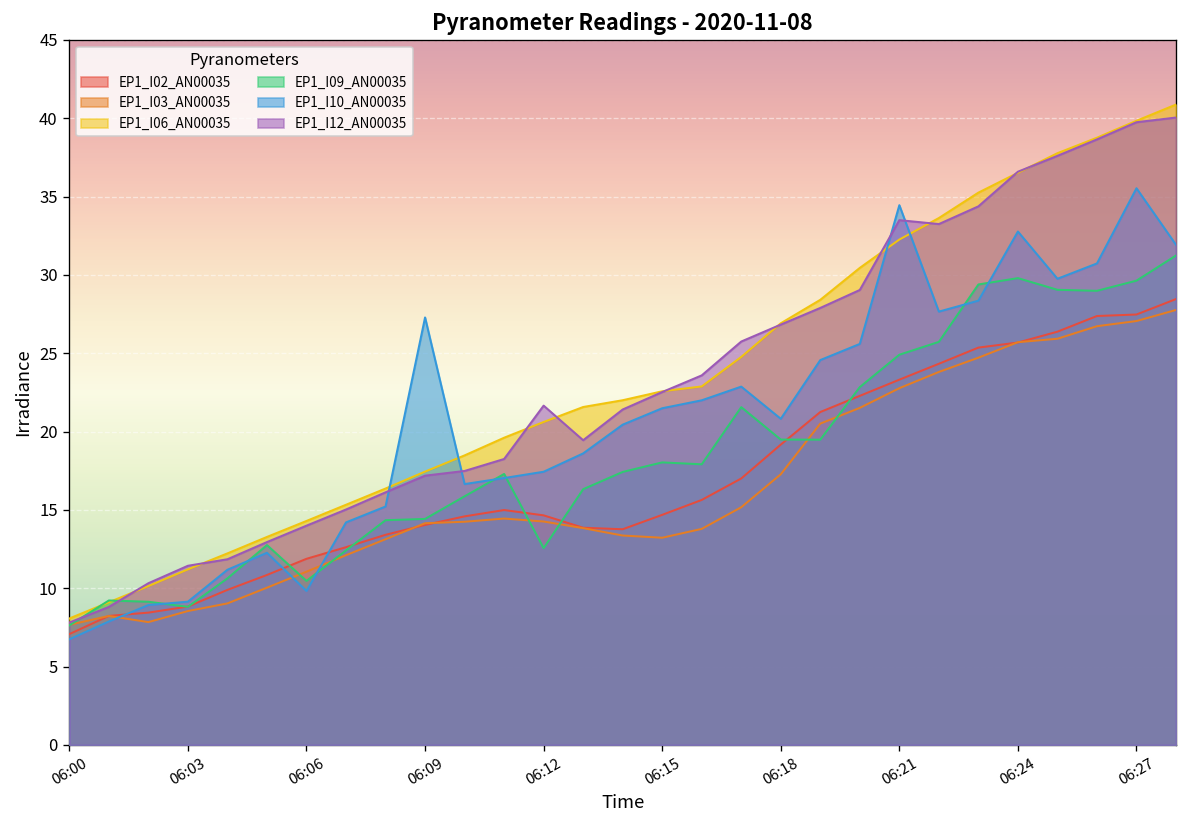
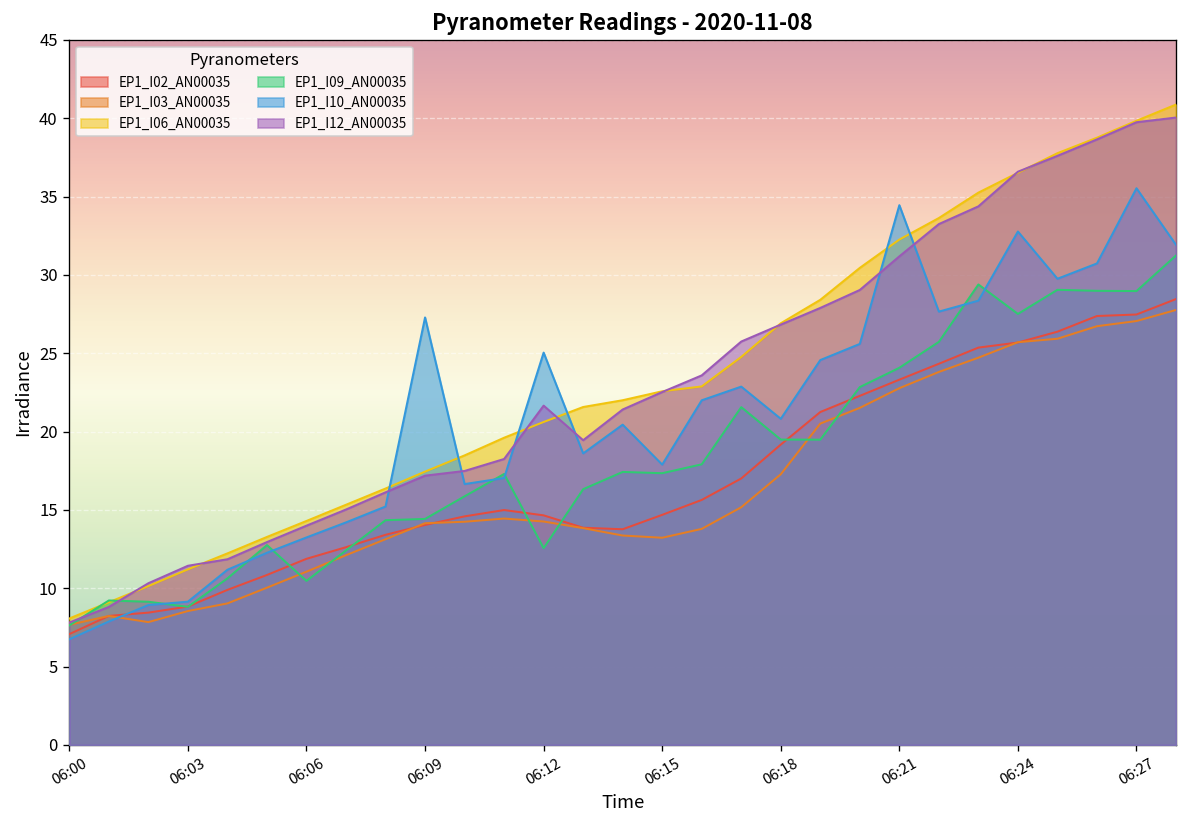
EP1_I10_AN00035, 06:06: 9.8 -> 13.2
EP1_I10_AN00035, 06:12: 17.4 -> 25.0
EP1_I09_AN00035, 06:15: 18.0 -> 17.3
EP1_I10_AN00035, 06:15: 21.5 -> 17.9
EP1_I09_AN00035, 06:21: 24.9 -> 24.1
EP1_I12_AN00035, 06:21: 33.5 -> 31.2
EP1_I09_AN00035, 06:24: 29.8 -> 27.5
EP1_I09_AN00035, 06:27: 29.6 -> 29.0
